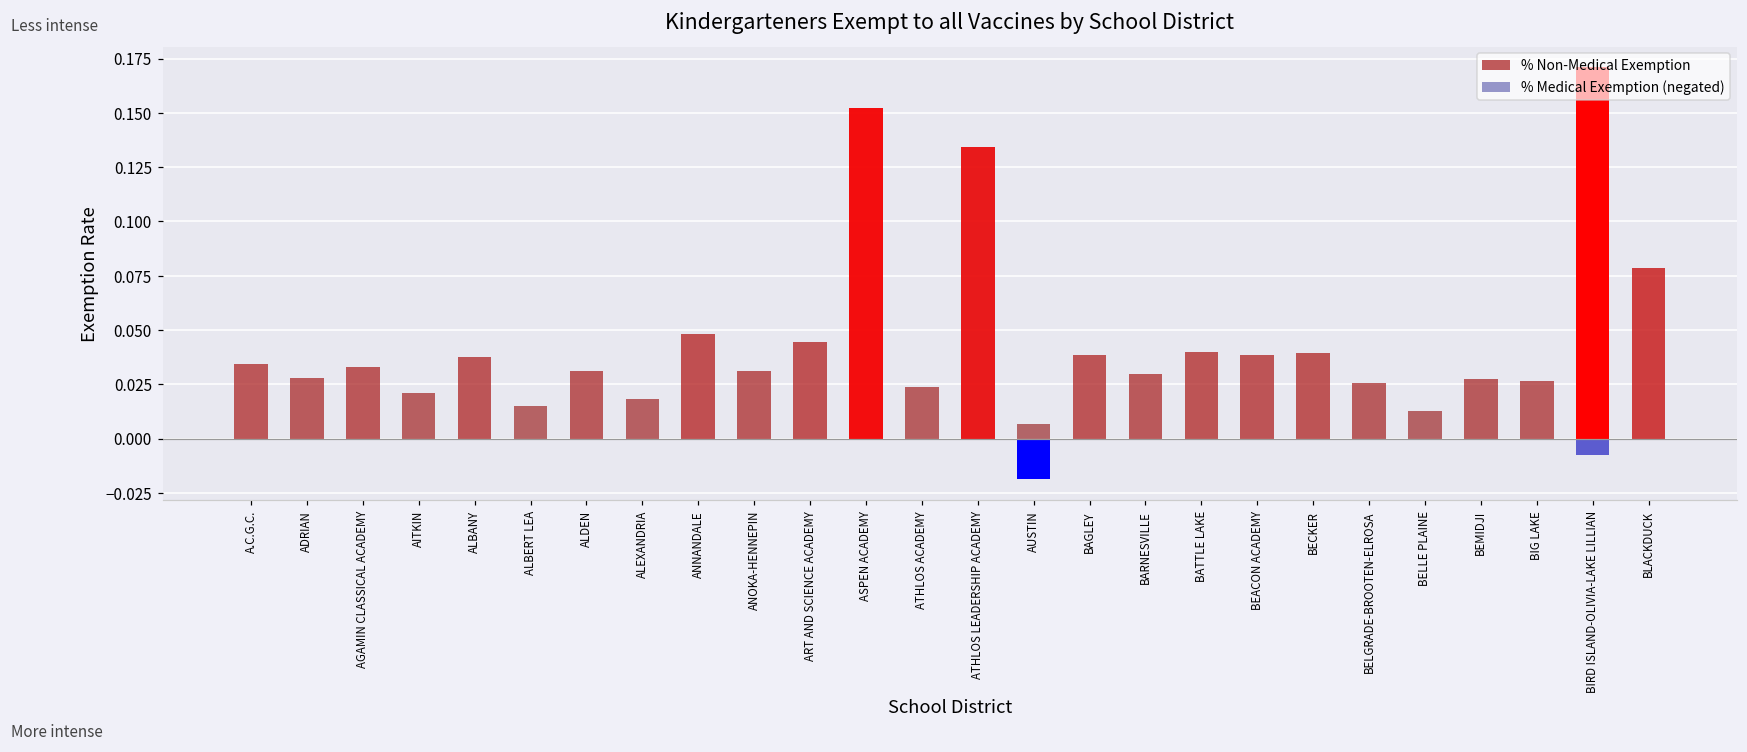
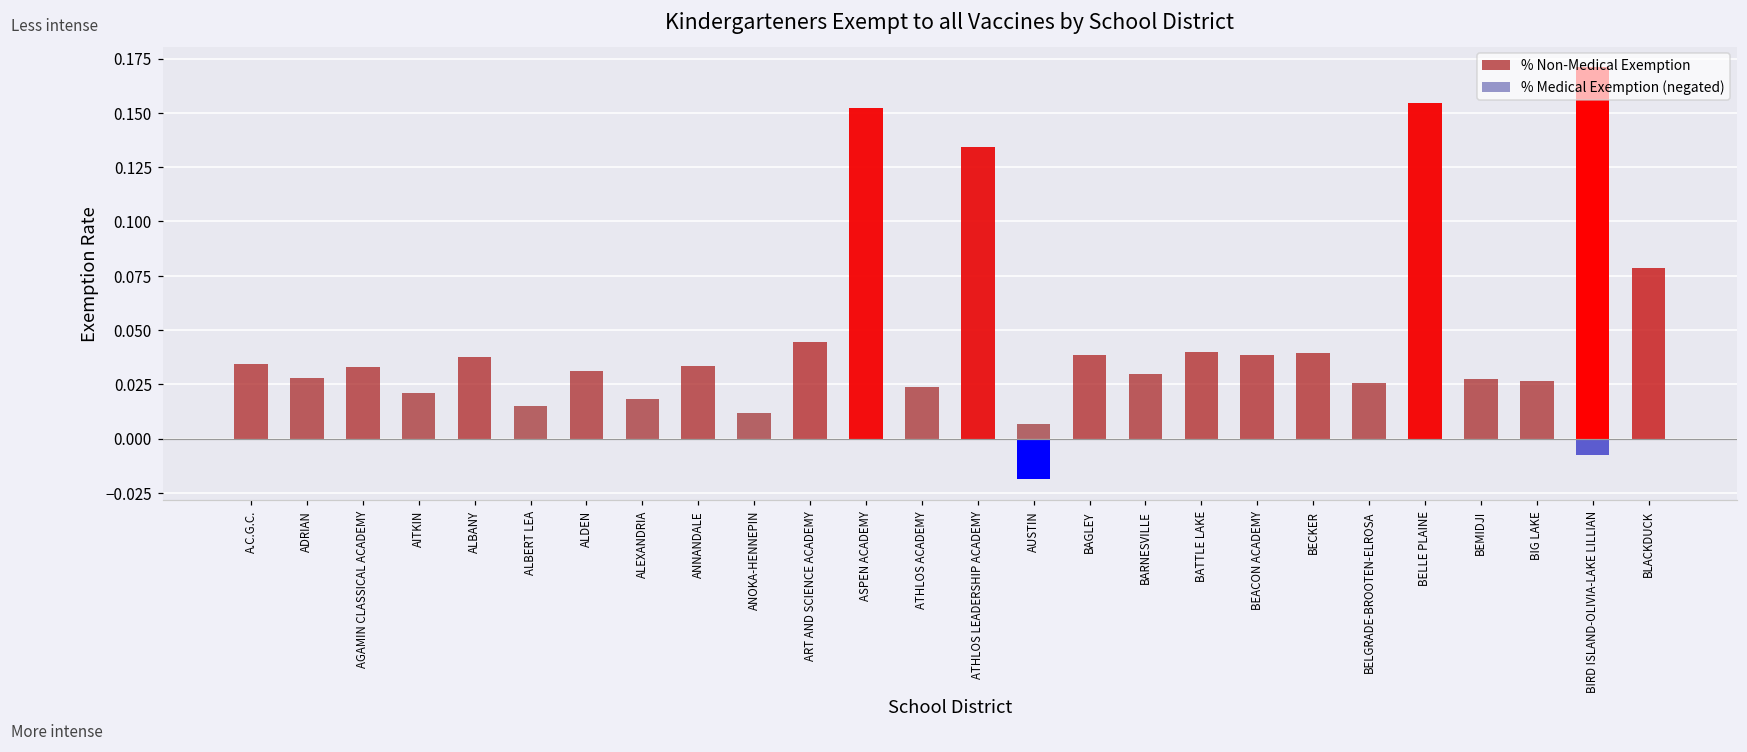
% Non-Medical Exemption, ANNANDALE: 0.048 -> 0.034
% Non-Medical Exemption, ANOKA-HENNEPIN: 0.031 -> 0.012
% Non-Medical Exemption, BELLE PLAINE: 0.013 -> 0.155
